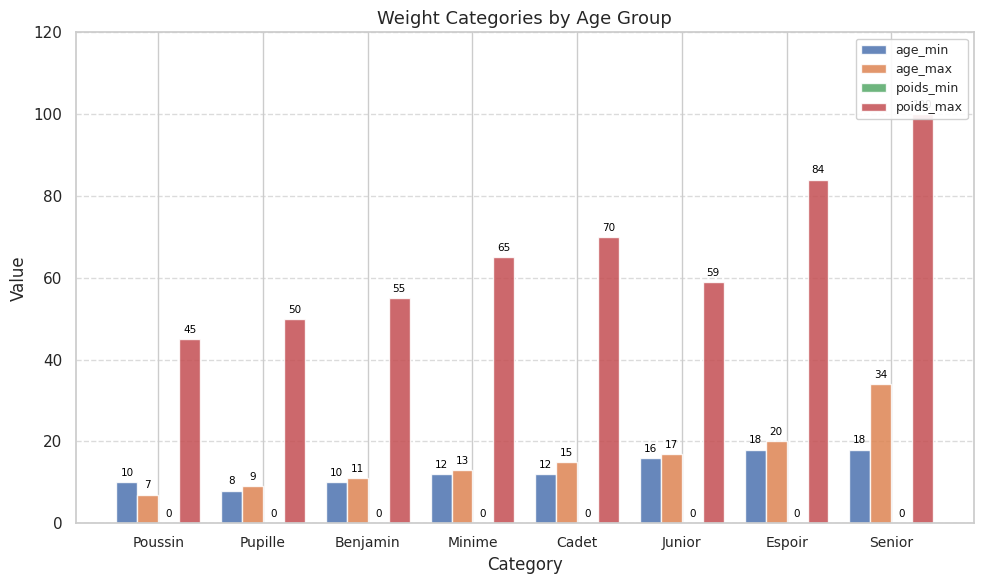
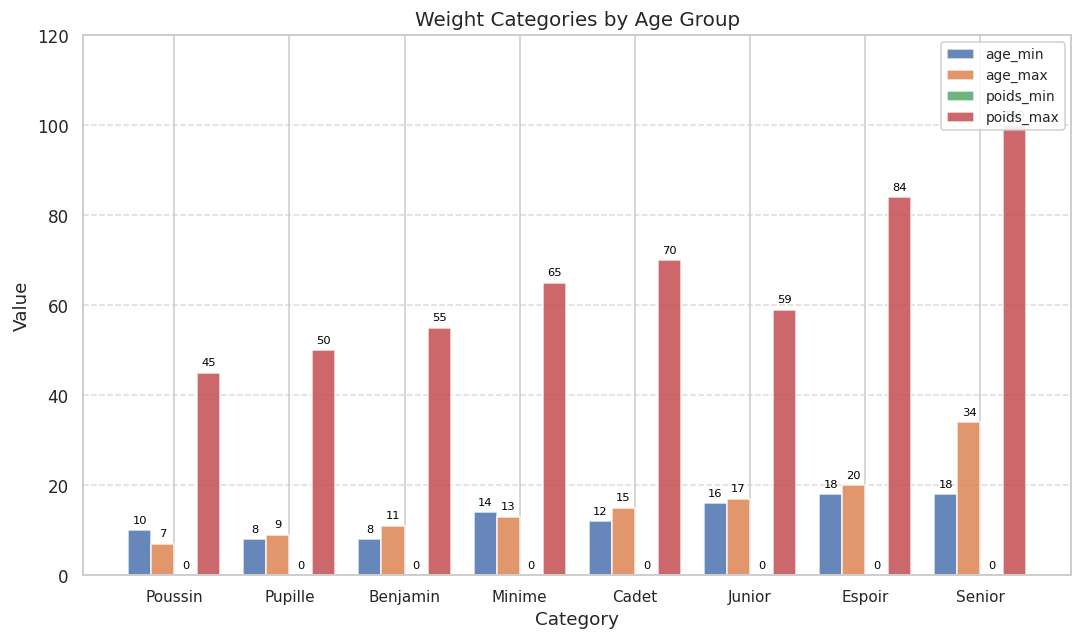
age_min, Benjamin: 10 -> 8
age_min, Minime: 12 -> 14
